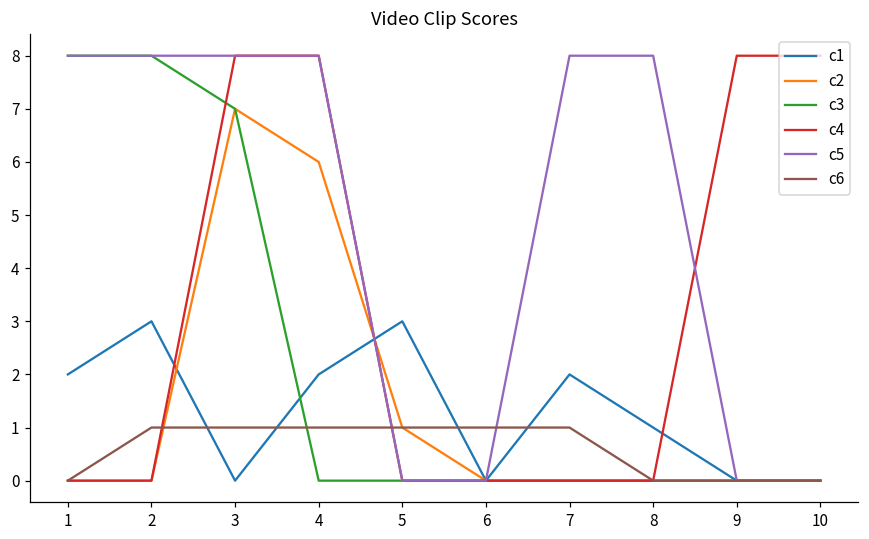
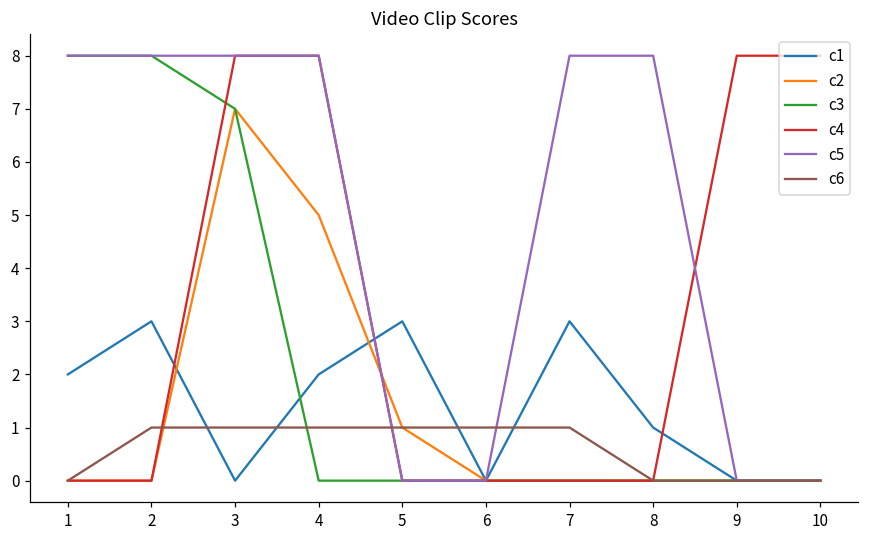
c2, 4: 6 -> 5
c1, 7: 2 -> 3
